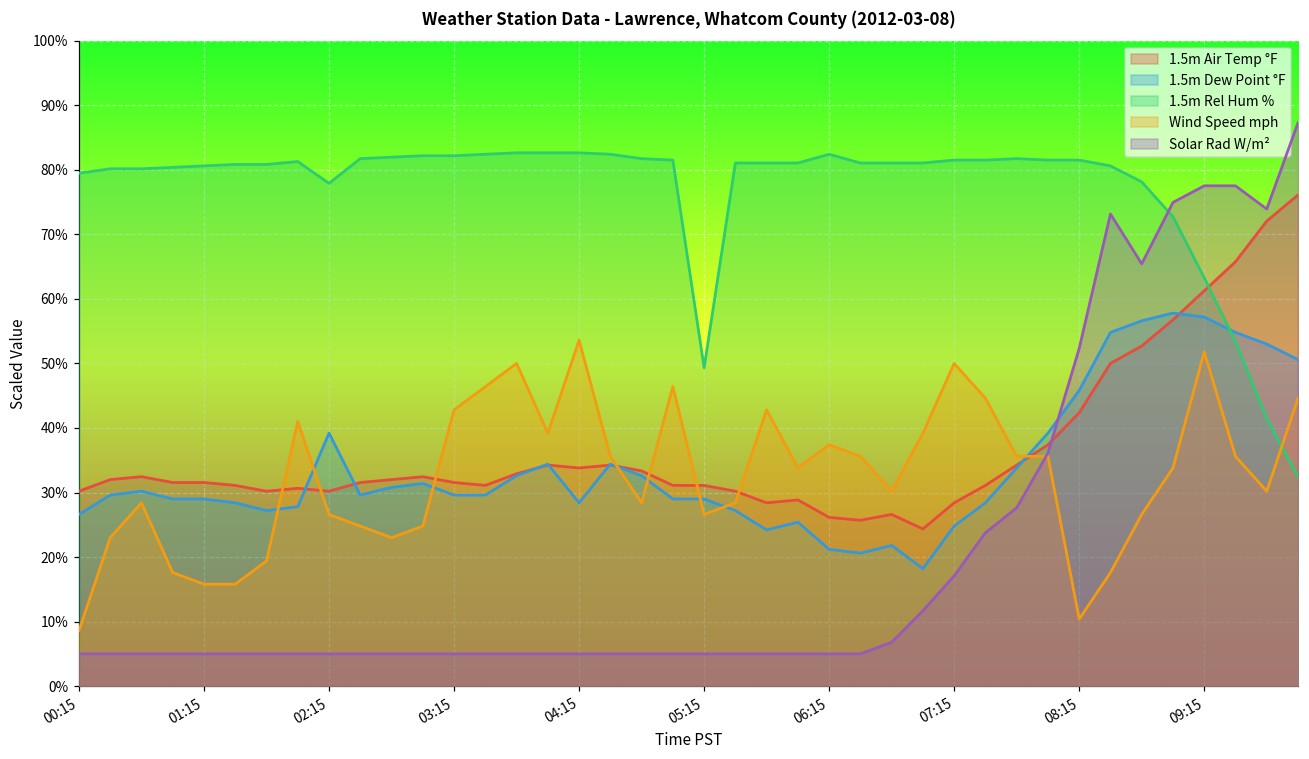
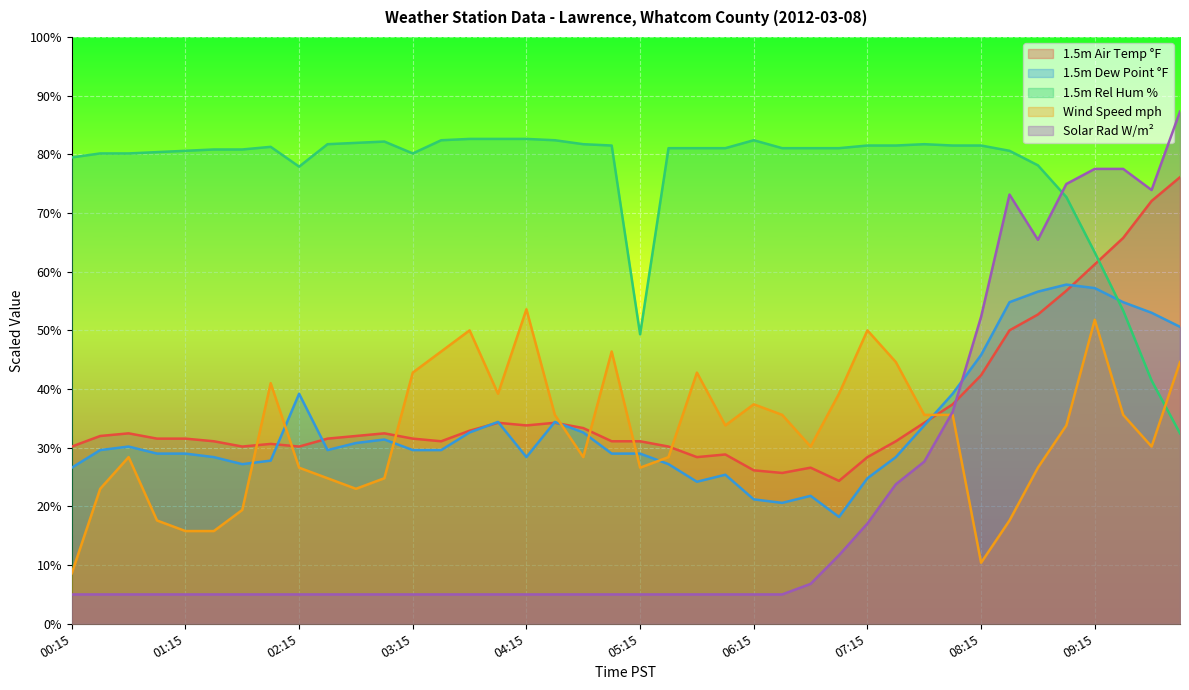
1.5m Rel Hum %, 03:15: 82% -> 80%
